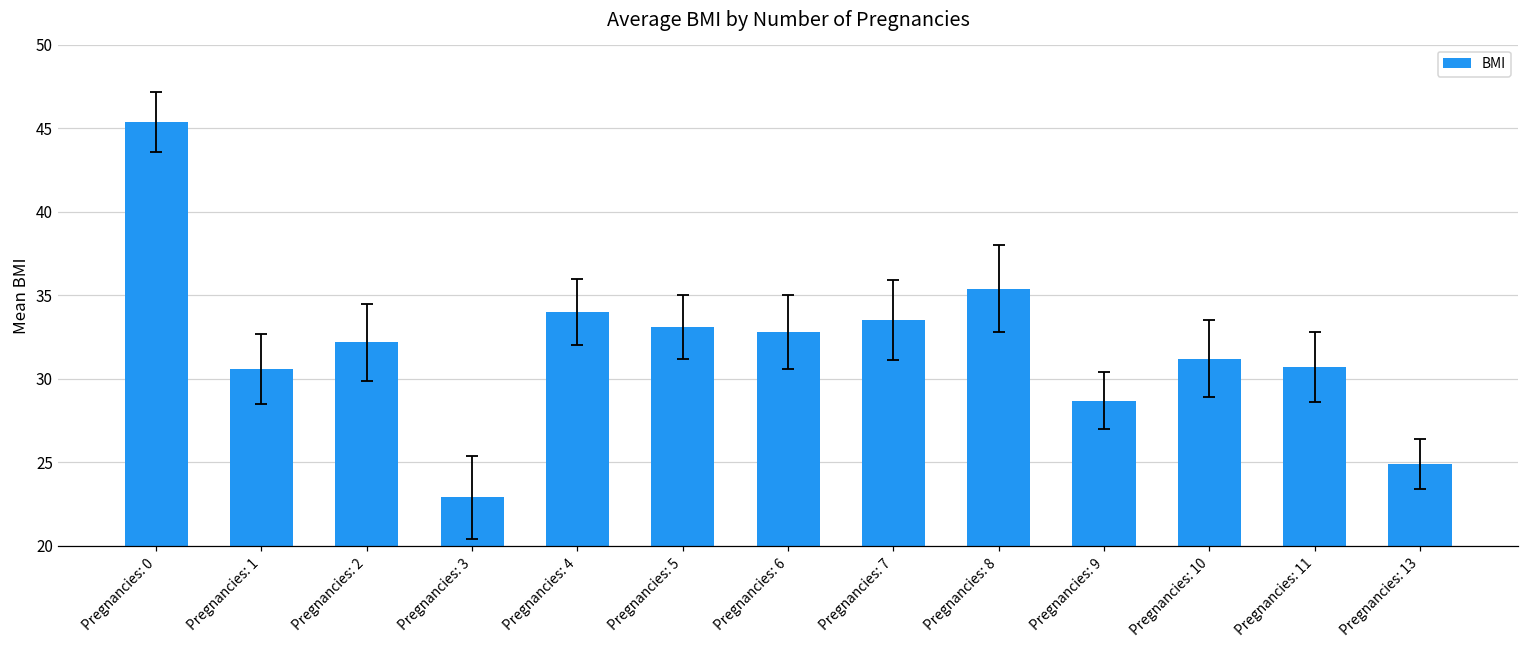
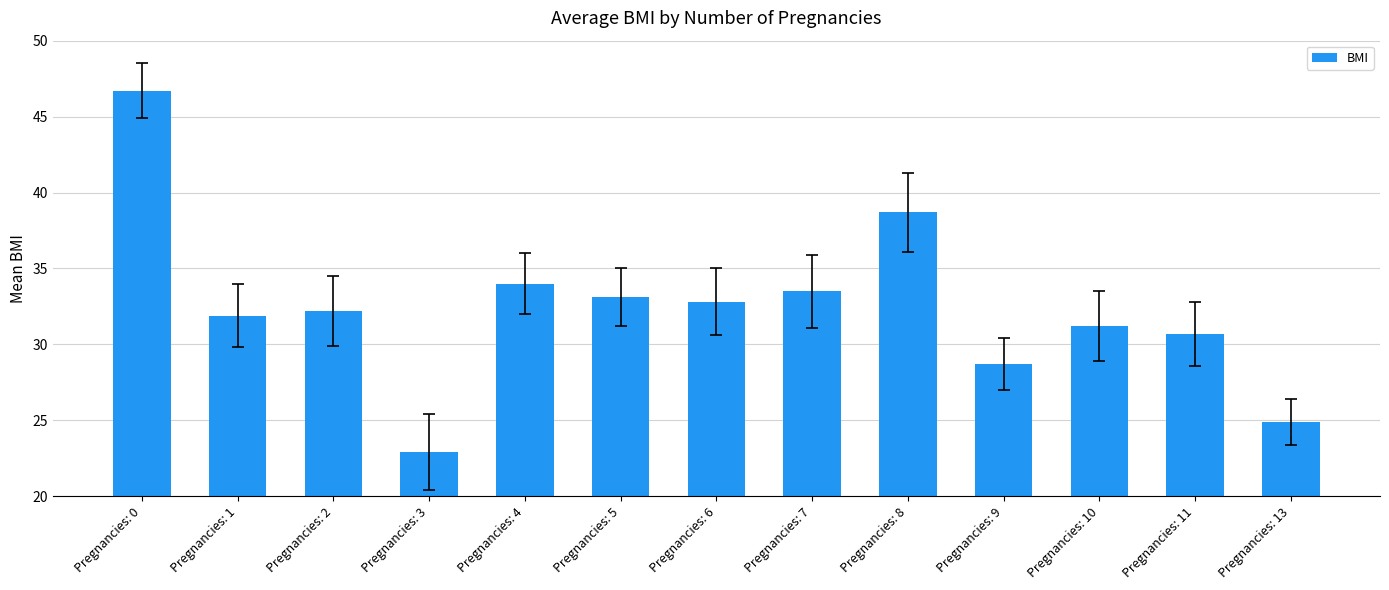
BMI, Pregnancies: 0: 45.4 -> 46.7
BMI, Pregnancies: 1: 30.6 -> 31.9
BMI, Pregnancies: 8: 35.4 -> 38.7
